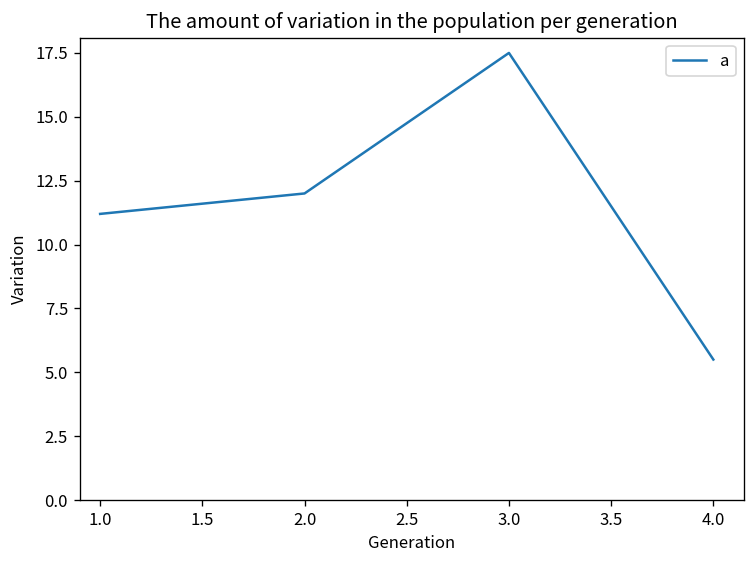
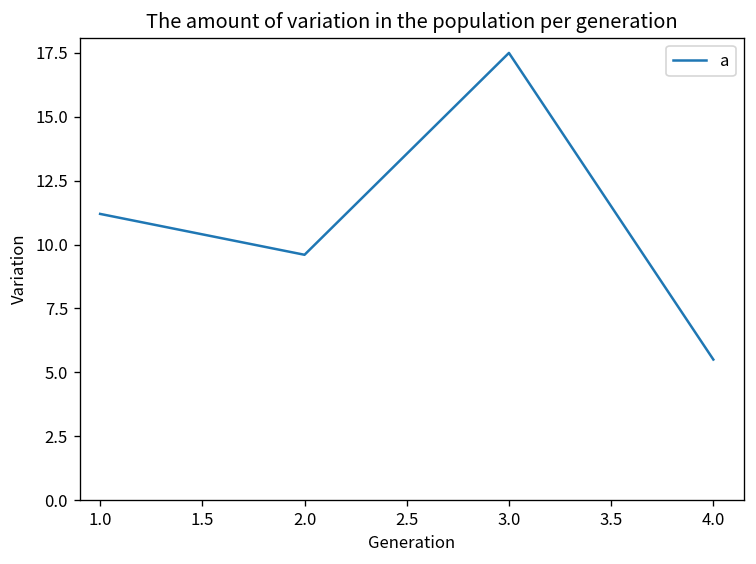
2.0: 12.0 -> 9.6
